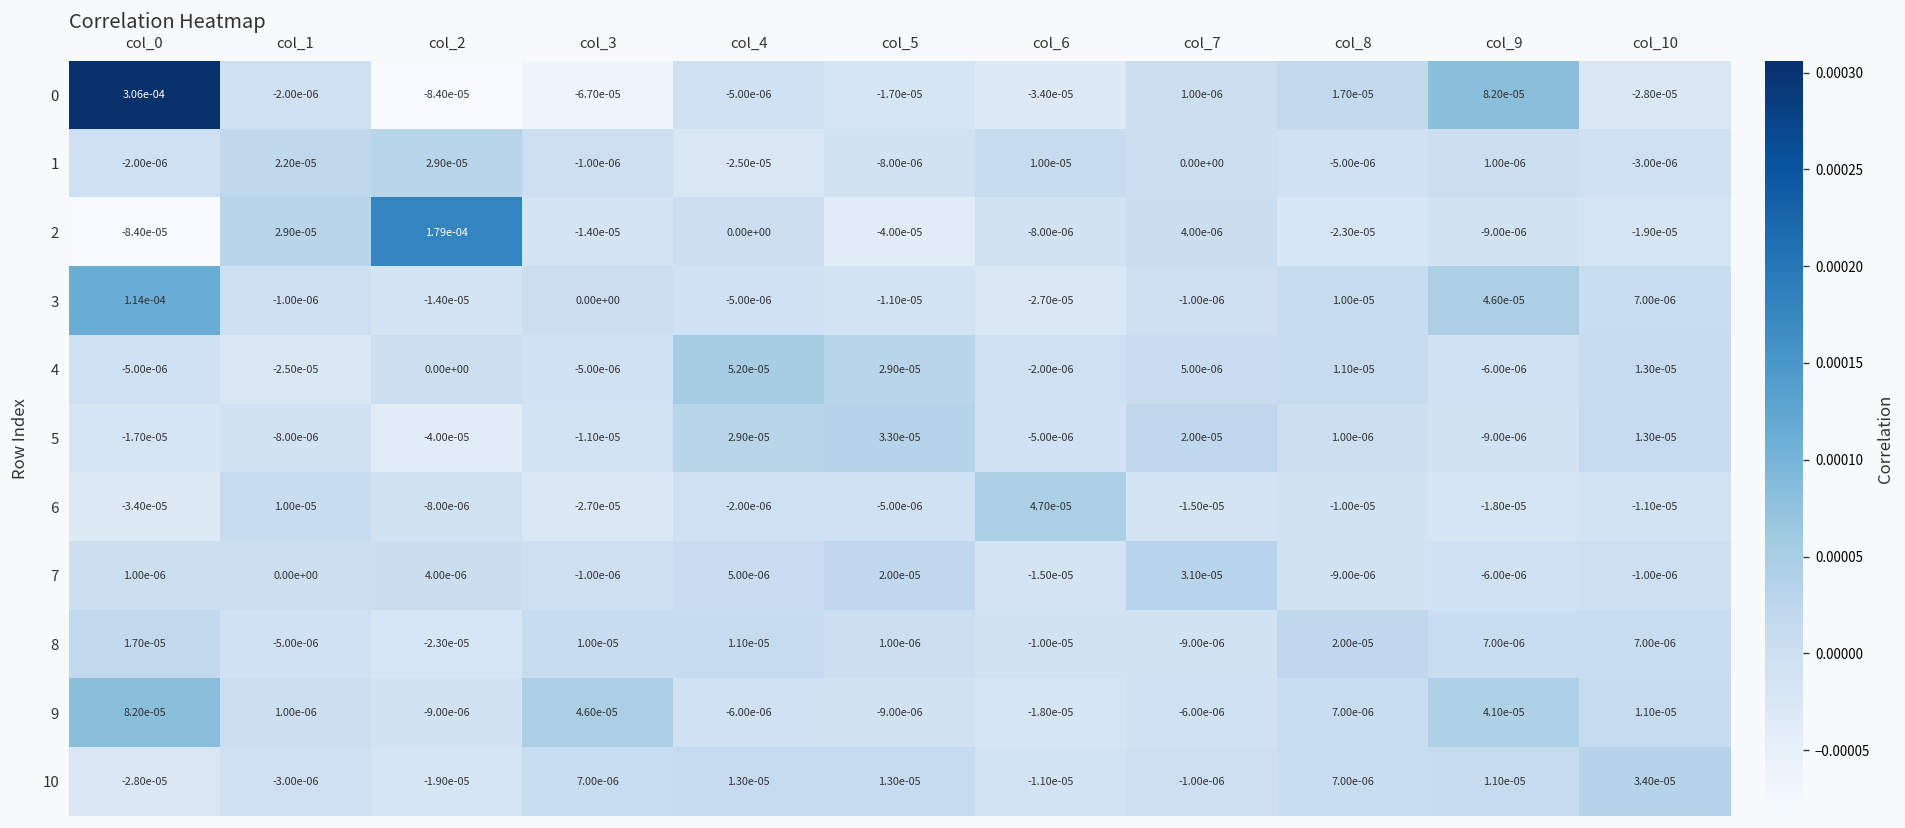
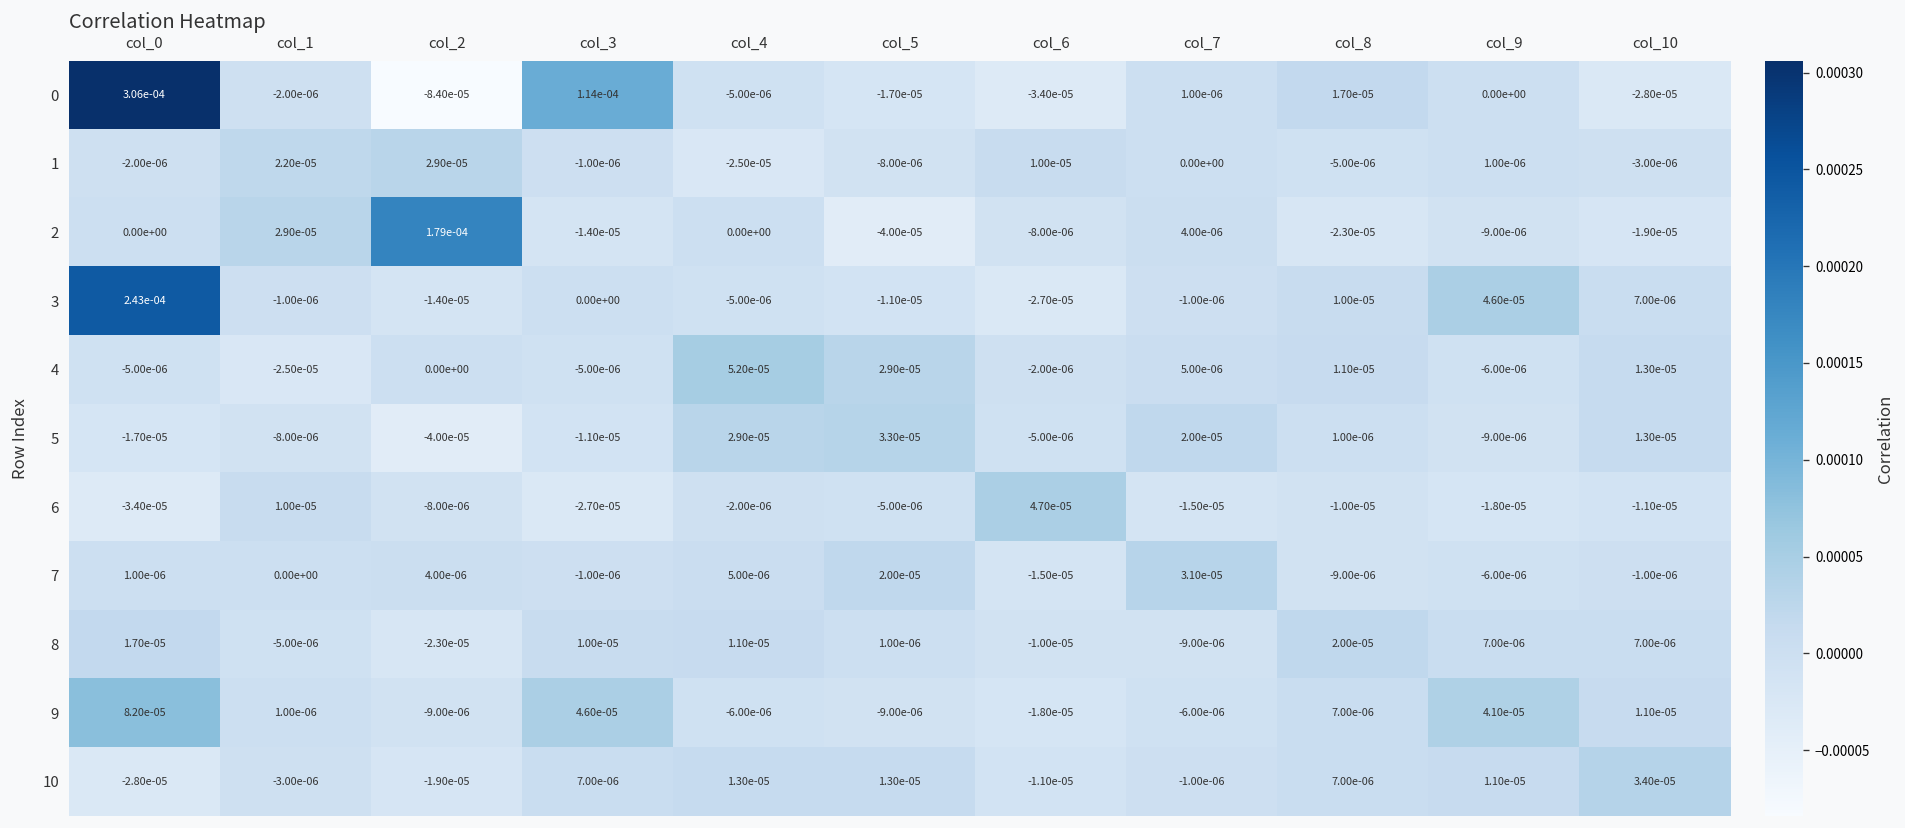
0, col_3: -6.70e-05 -> 1.14e-04
0, col_9: 8.20e-05 -> 0.00e+00
2, col_0: -8.40e-05 -> 0.00e+00
3, col_0: 1.14e-04 -> 2.43e-04
